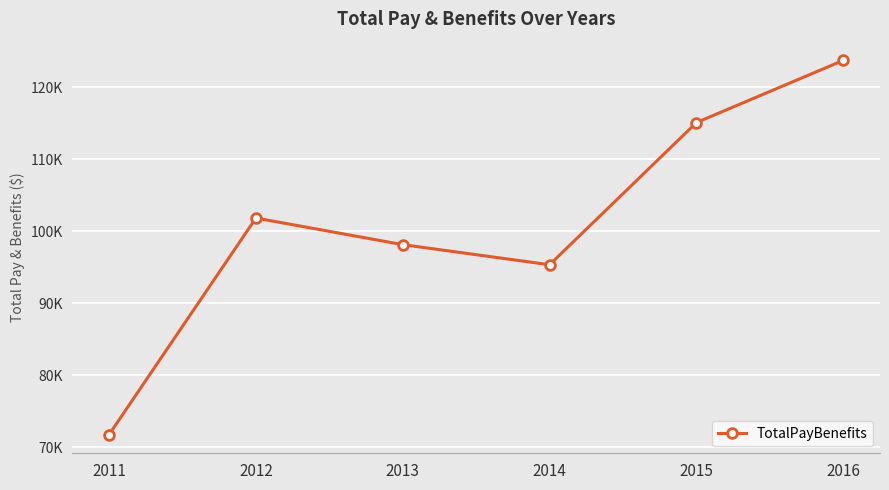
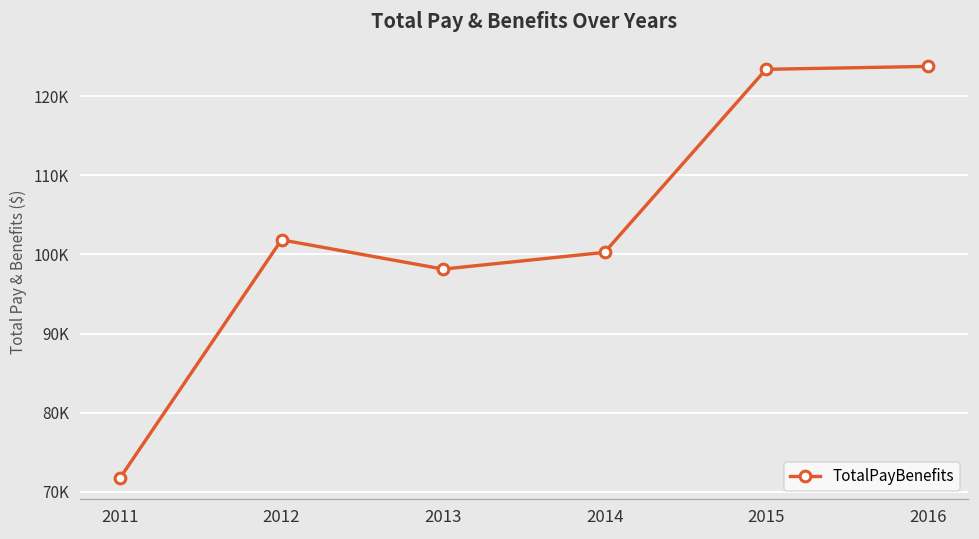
2014: 95000 -> 100000
2015: 115000 -> 123000
